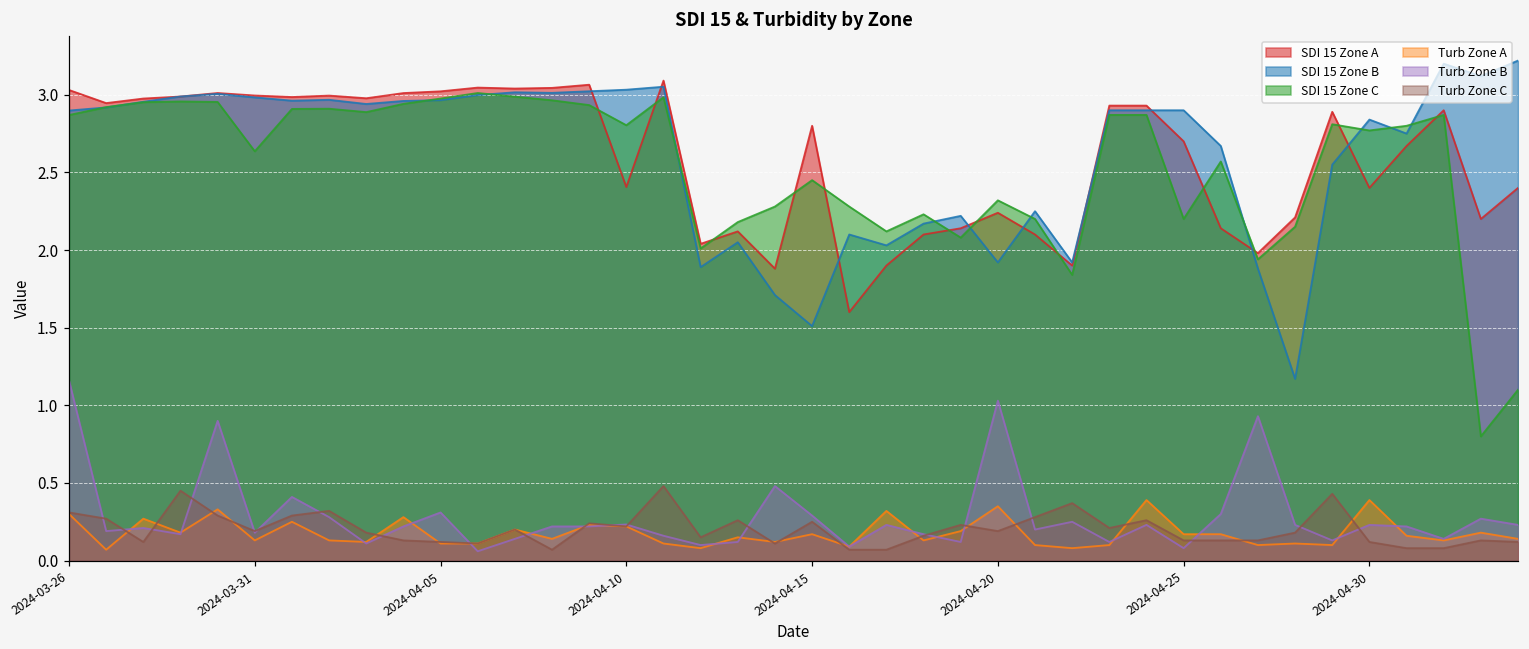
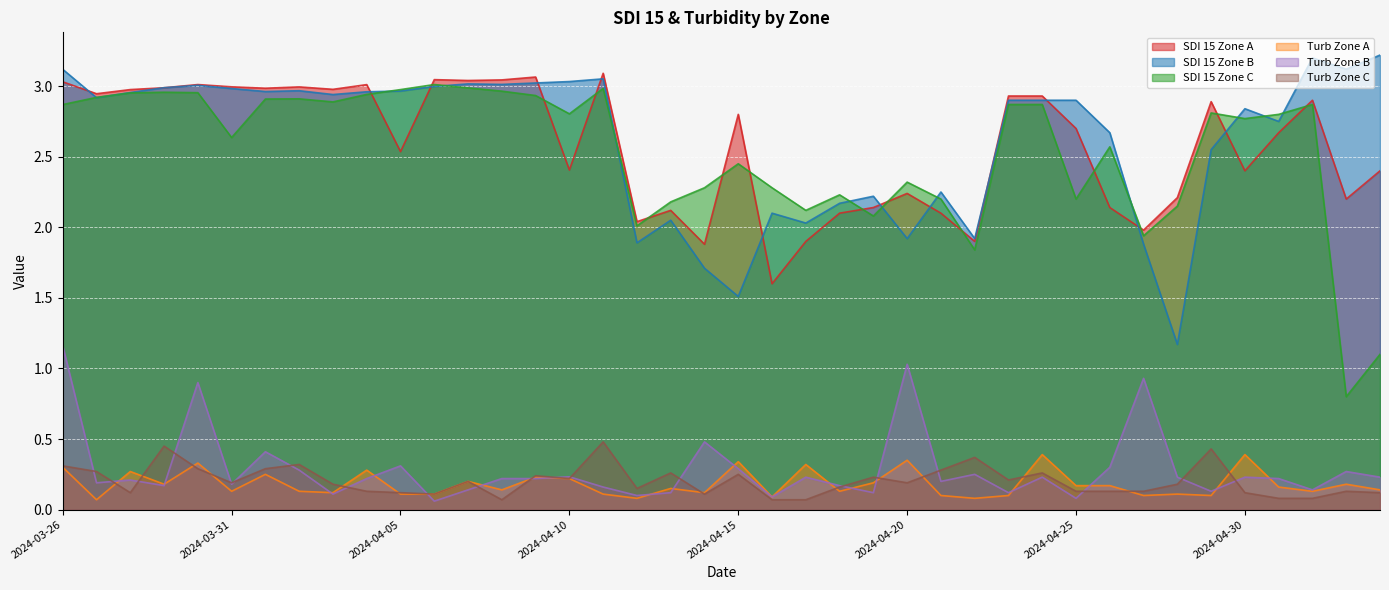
SDI 15 Zone B, 2024-03-26: 2.90 -> 3.12
SDI 15 Zone A, 2024-04-05: 3.02 -> 2.54
Turb Zone A, 2024-04-15: 0.17 -> 0.34
